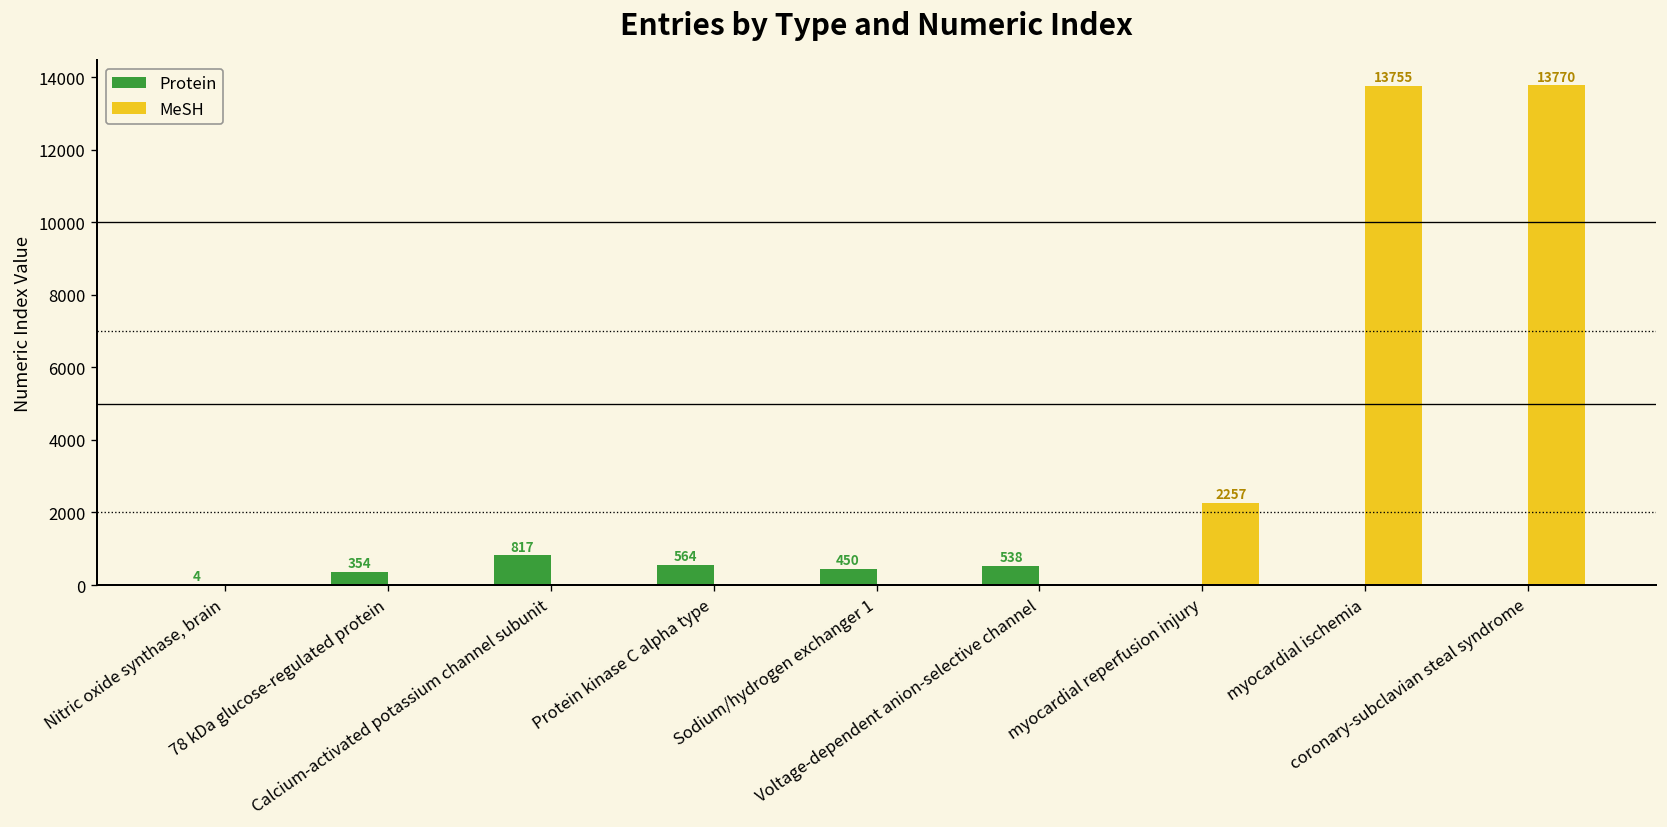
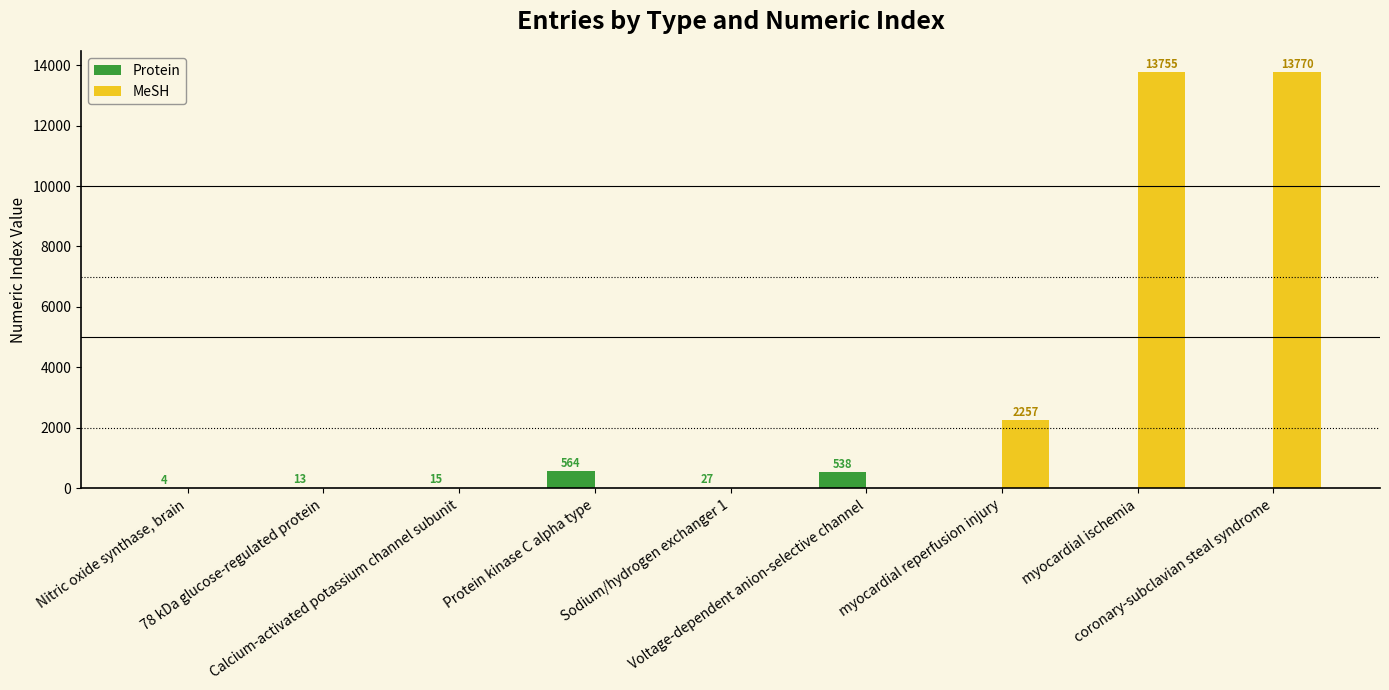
Protein, 78 kDa glucose-regulated protein: 354 -> 13
Protein, Calcium-activated potassium channel subunit: 817 -> 15
Protein, Sodium/hydrogen exchanger 1: 450 -> 27
